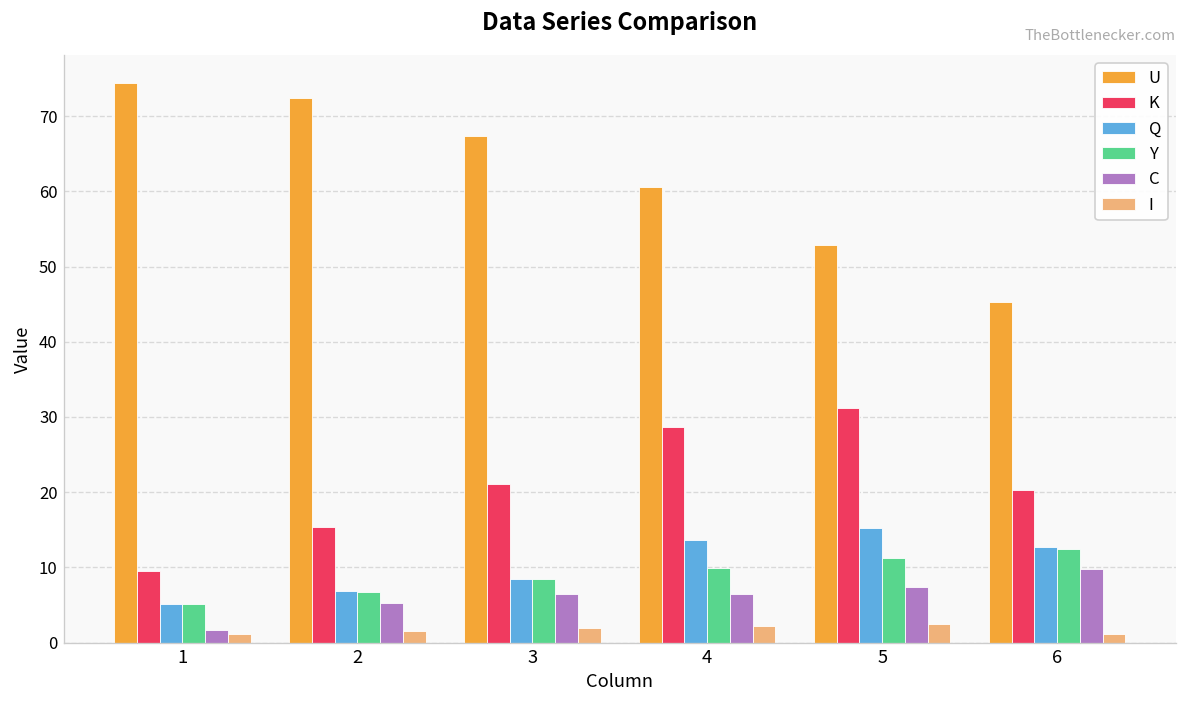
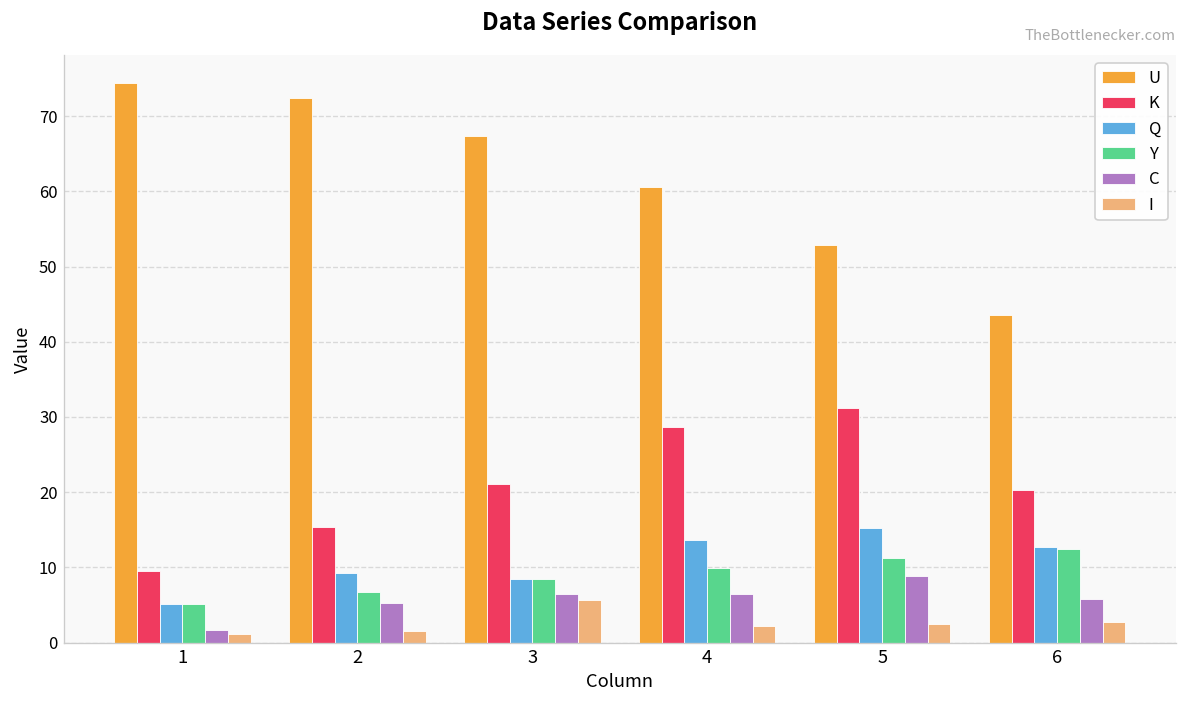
Q, 2: 7 -> 9
I, 3: 2 -> 6
C, 5: 7 -> 9
U, 6: 45 -> 43
C, 6: 10 -> 6
I, 6: 1 -> 3
